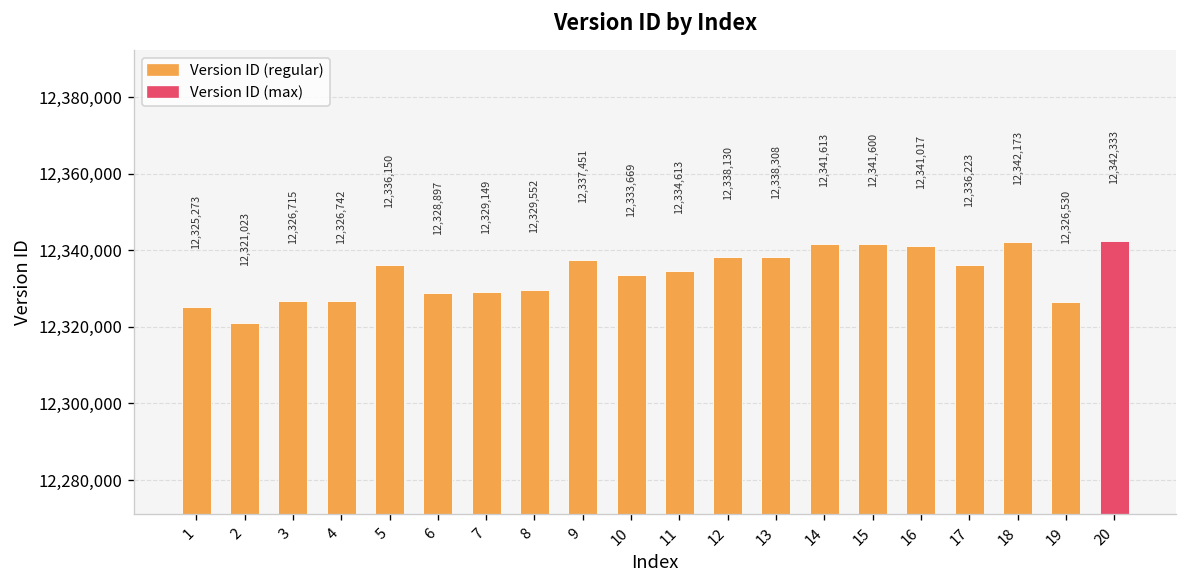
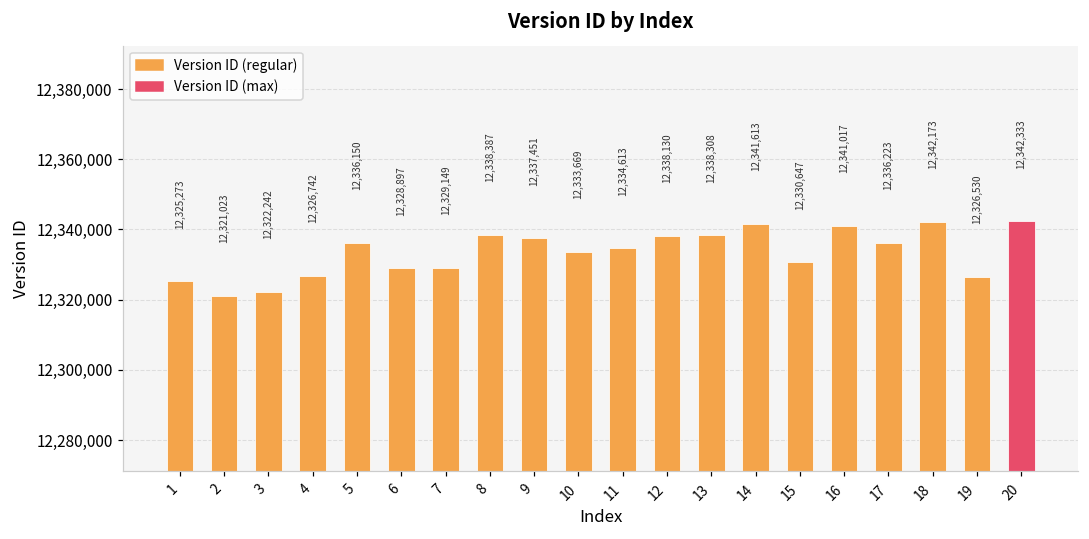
3: 12,326,715 -> 12,322,242
8: 12,329,552 -> 12,338,387
15: 12,341,600 -> 12,330,647
